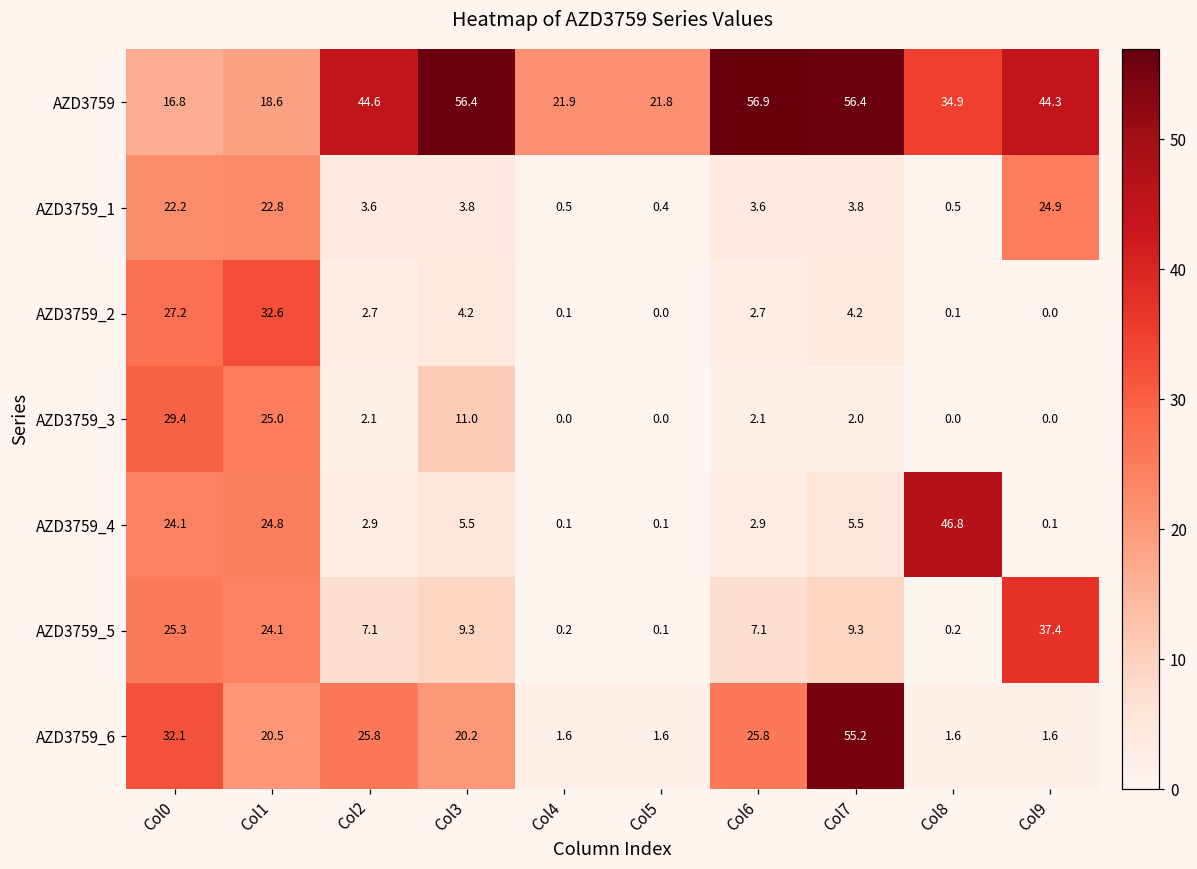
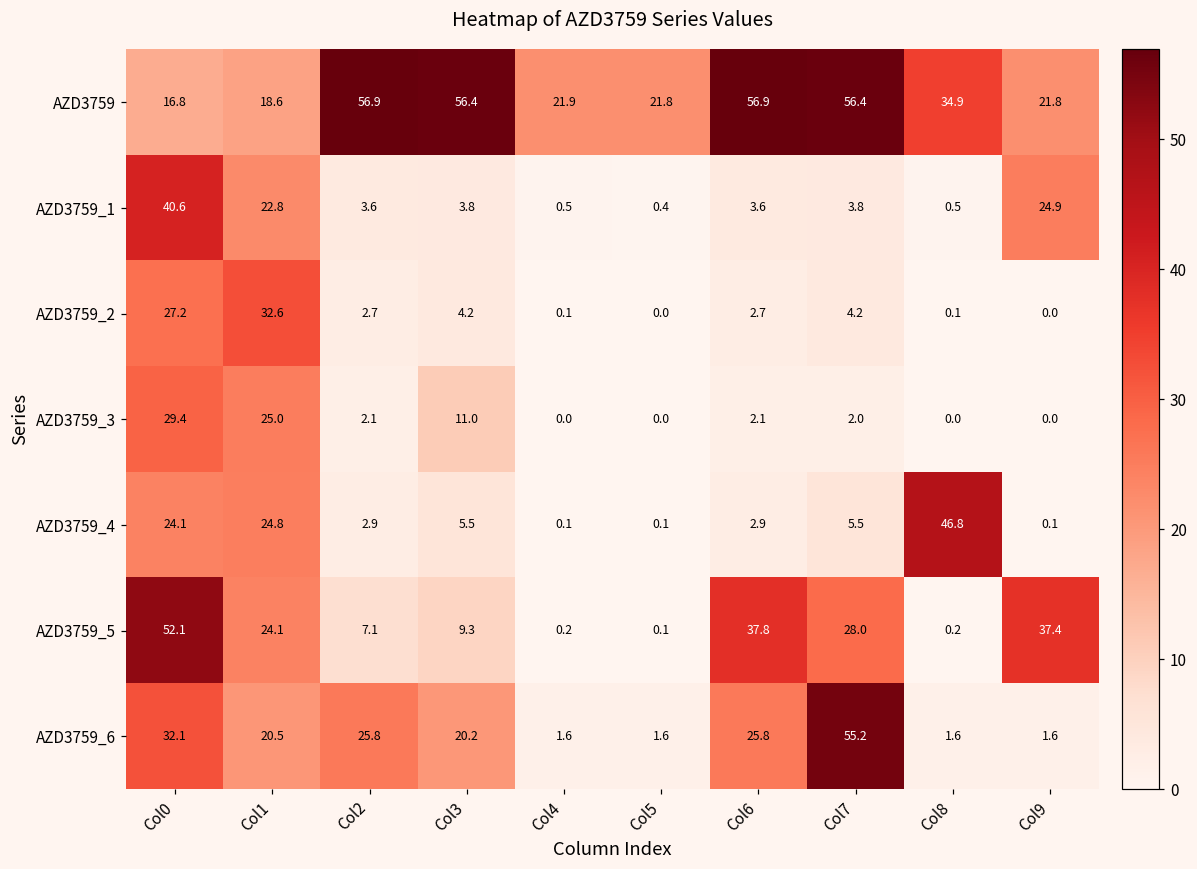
AZD3759, Col2: 44.6 -> 56.9
AZD3759, Col9: 44.3 -> 21.8
AZD3759_1, Col0: 22.2 -> 40.6
AZD3759_5, Col0: 25.3 -> 52.1
AZD3759_5, Col6: 7.1 -> 37.8
AZD3759_5, Col7: 9.3 -> 28.0
